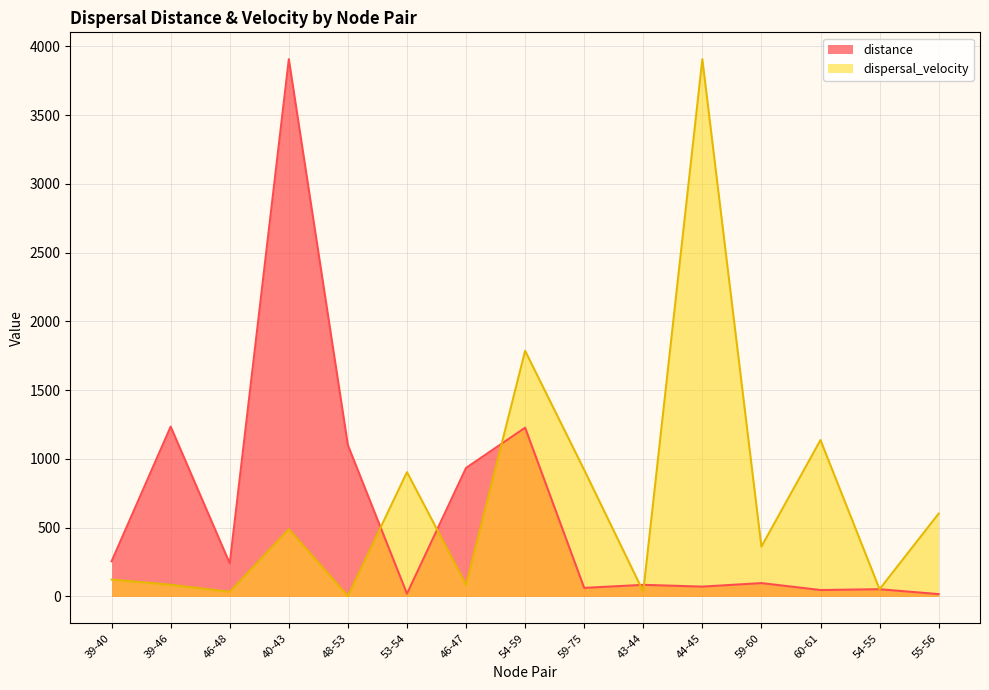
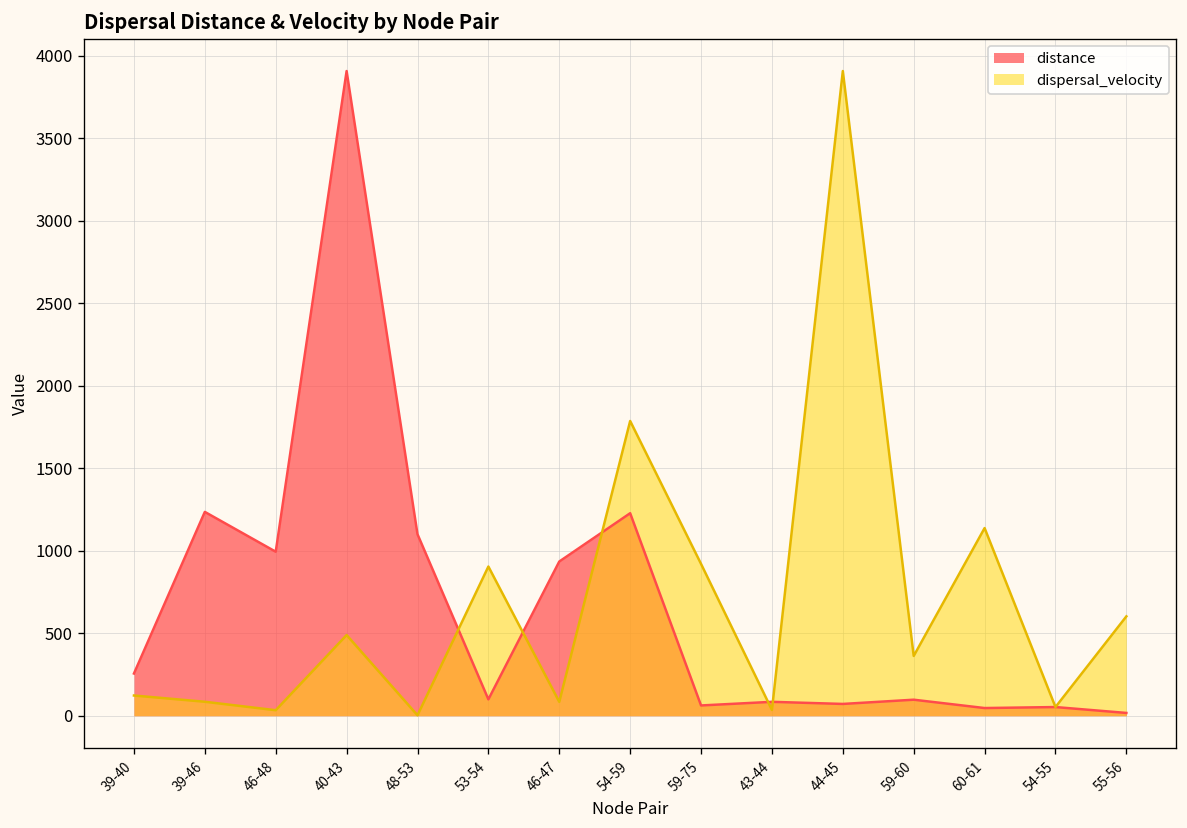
distance, 46-48: 240 -> 990
distance, 53-54: 20 -> 100
